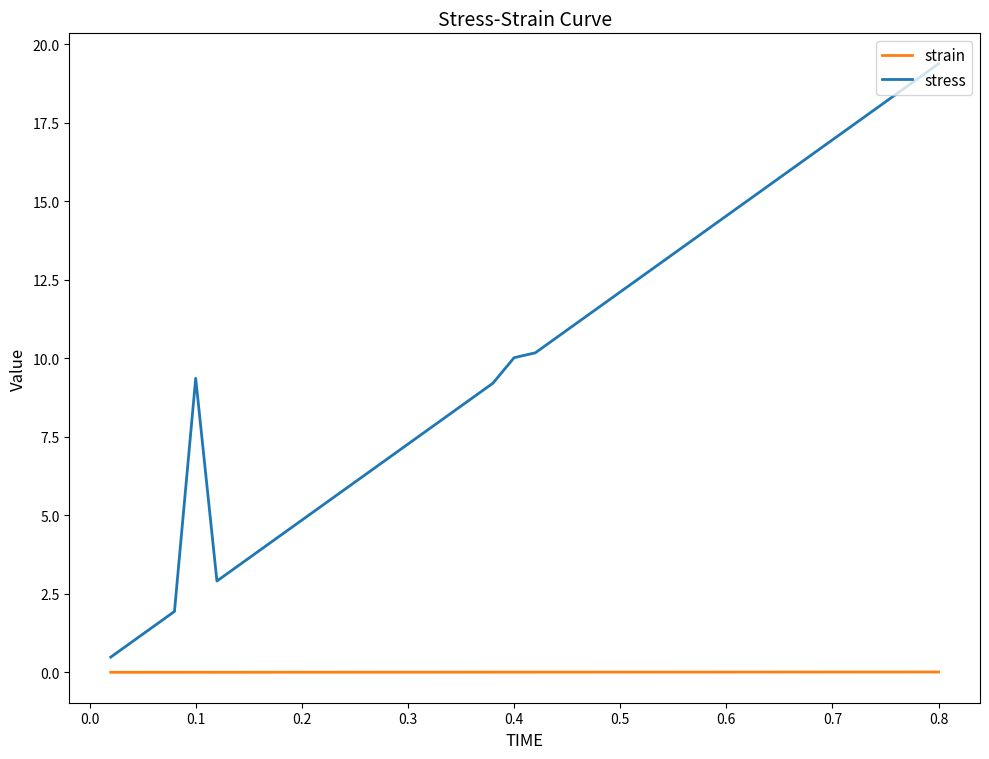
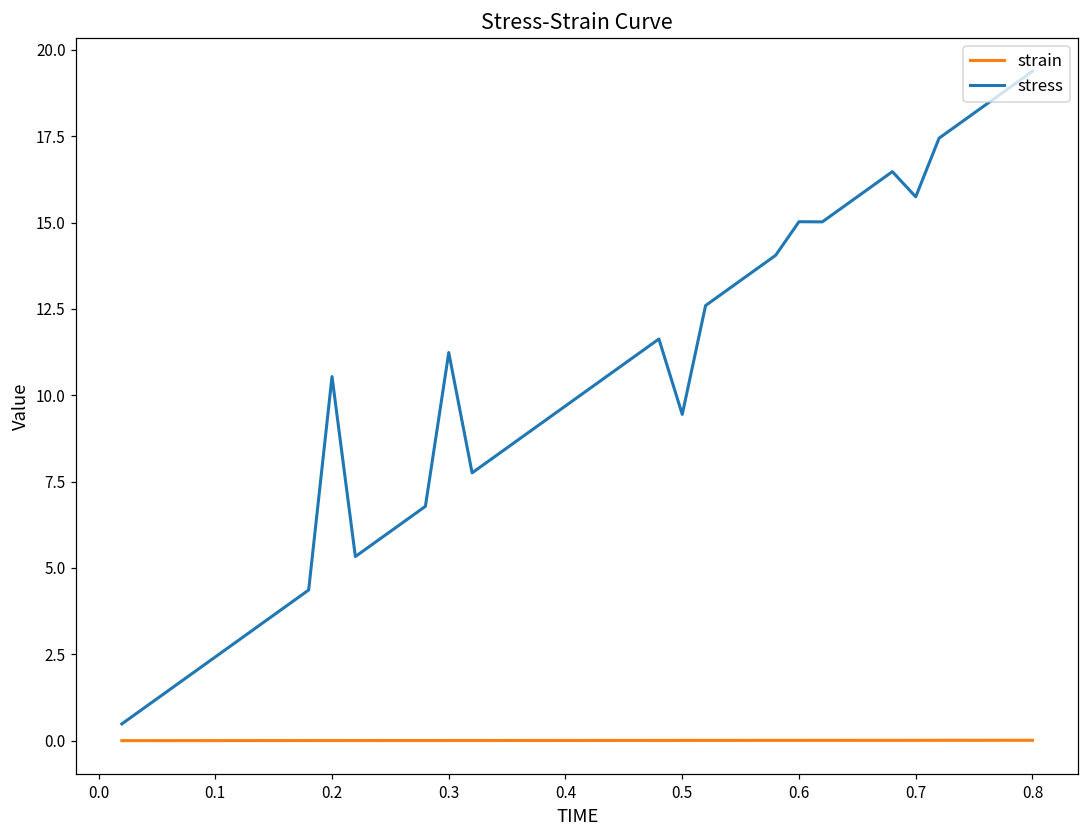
stress, 0.1: 9.4 -> 2.4
stress, 0.2: 4.8 -> 10.5
stress, 0.3: 7.3 -> 11.2
stress, 0.4: 10.0 -> 9.7
stress, 0.5: 12.1 -> 9.4
stress, 0.6: 14.5 -> 15.0
stress, 0.7: 17.0 -> 15.7
